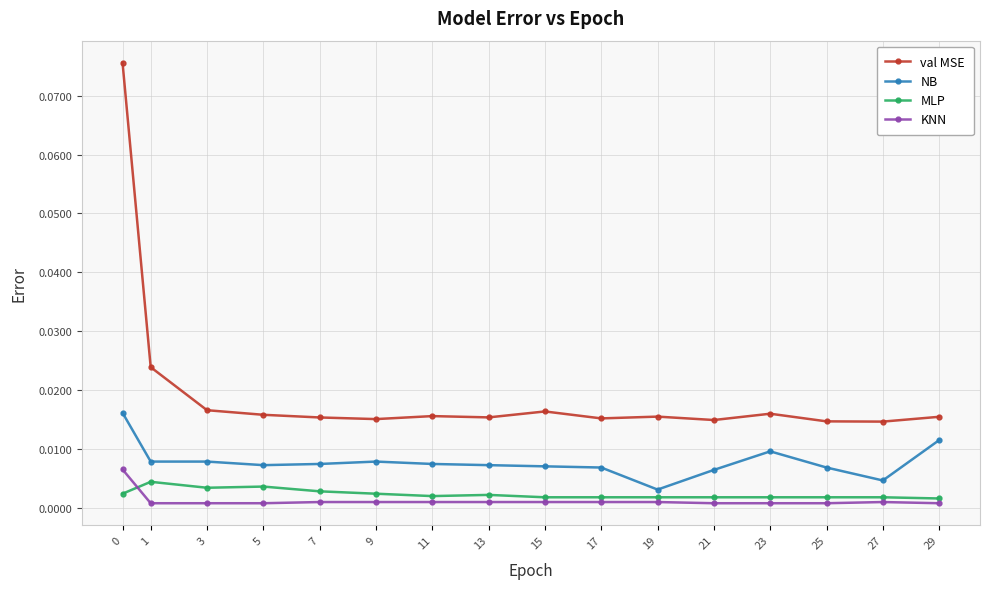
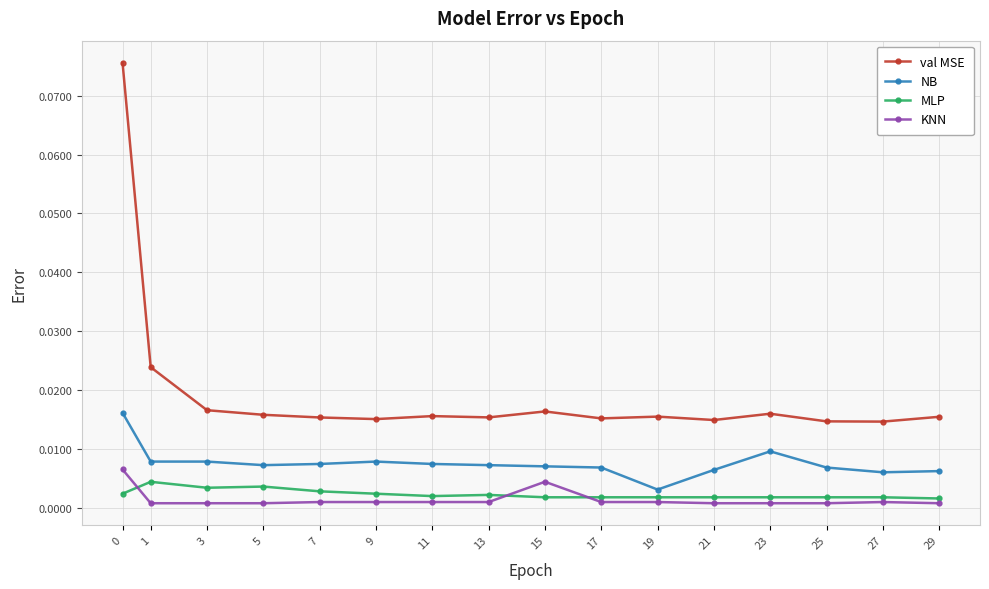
KNN, 15: 0.001 -> 0.004
NB, 27: 0.005 -> 0.006
NB, 29: 0.012 -> 0.006
